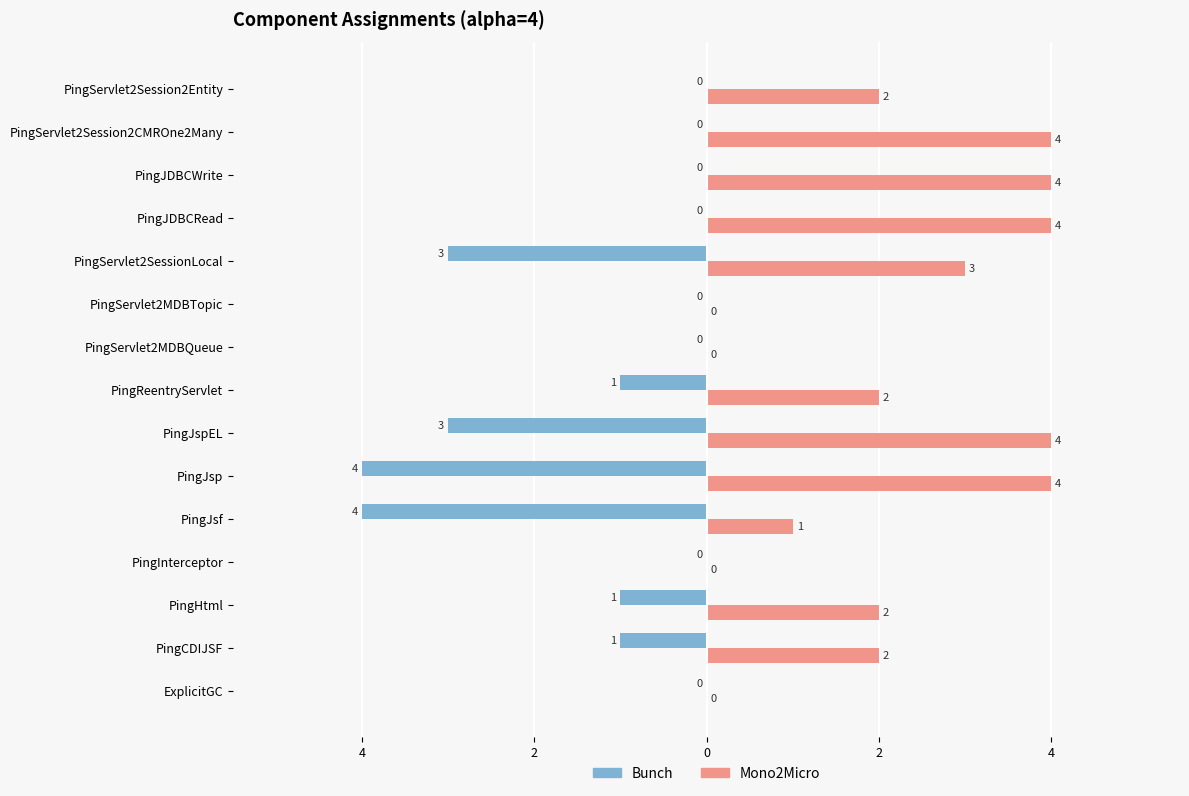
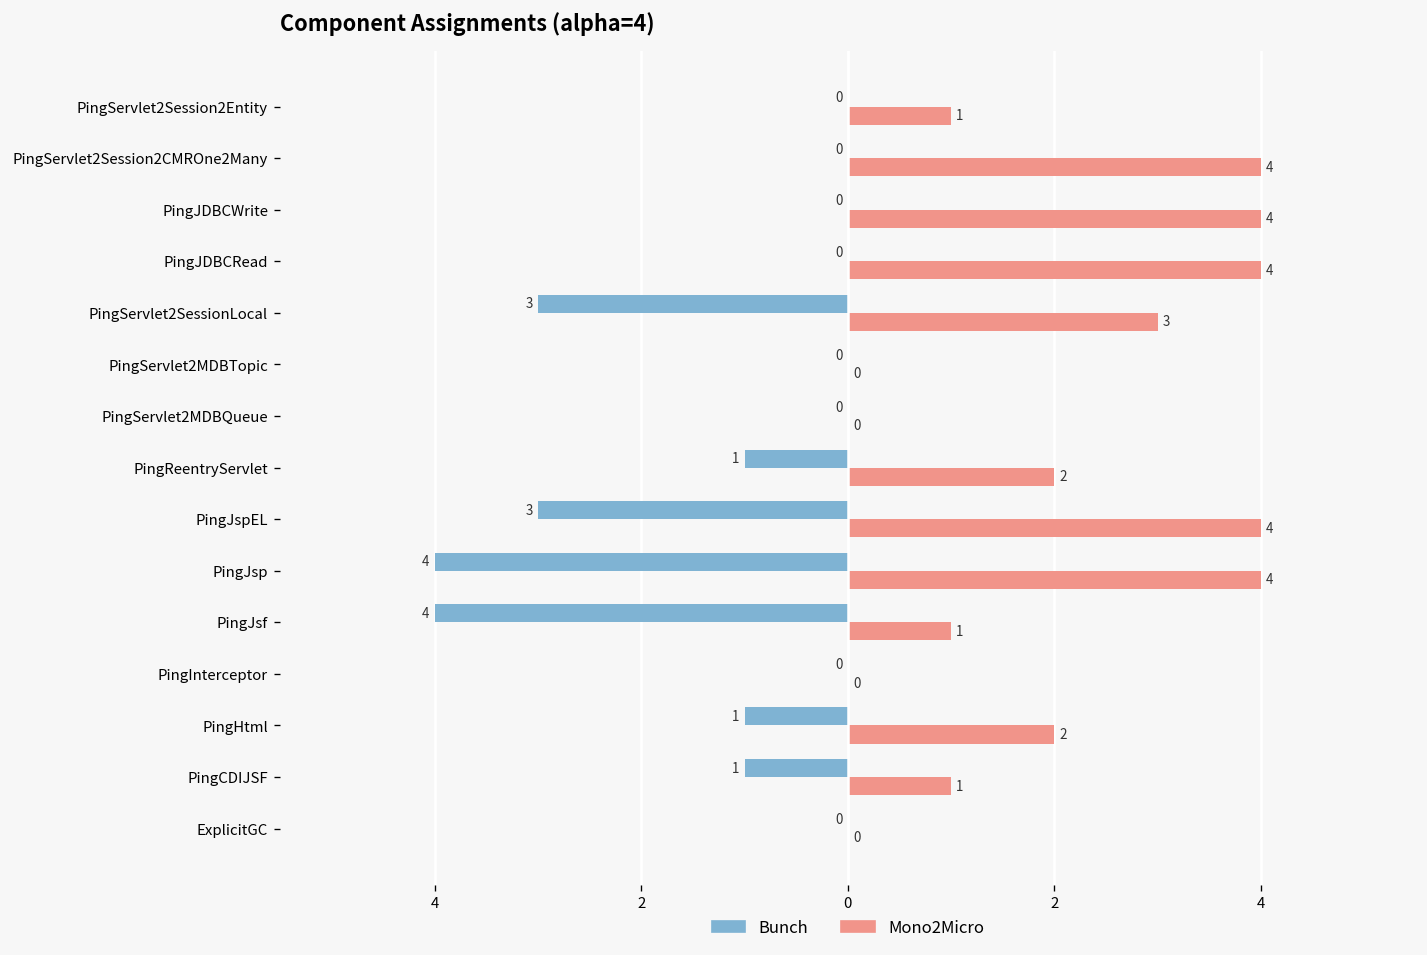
Mono2Micro, PingServlet2Session2Entity: 2 -> 1
Mono2Micro, PingCDIJSF: 2 -> 1
